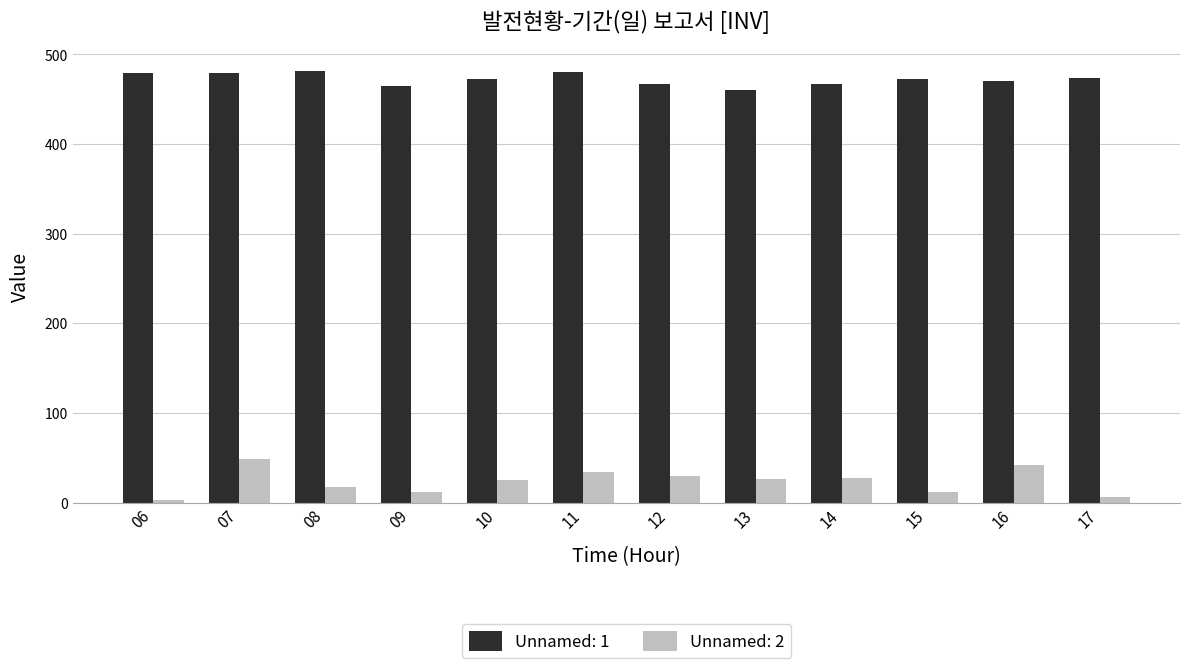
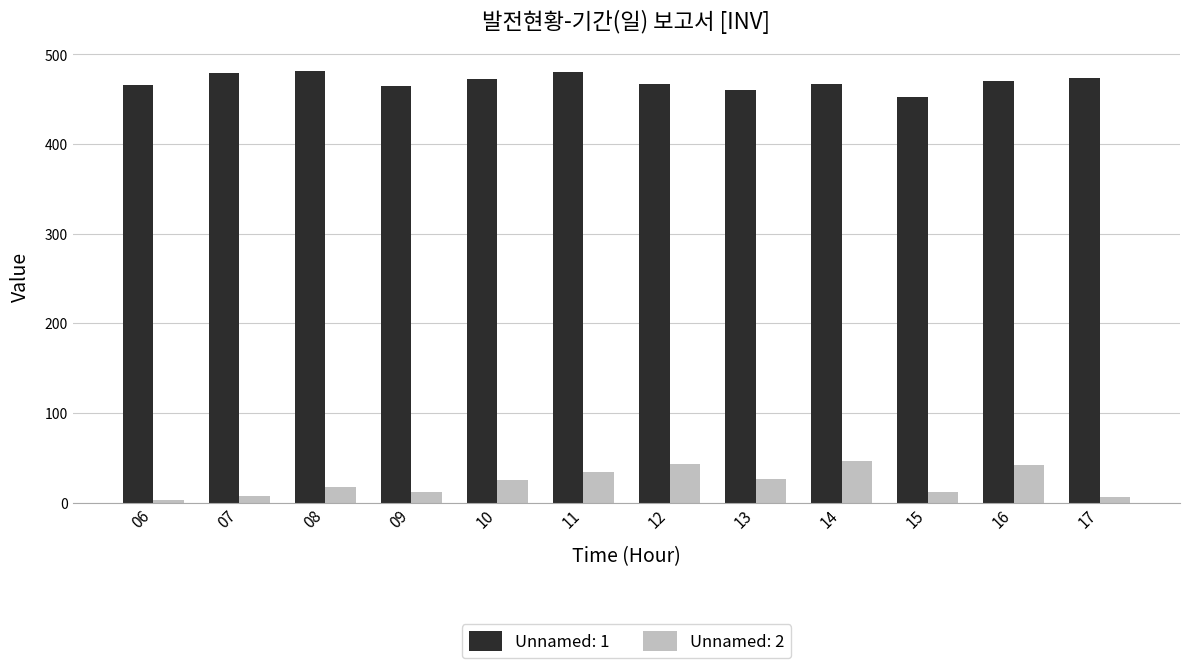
Unnamed: 1, 06: 480 -> 470
Unnamed: 2, 07: 50 -> 10
Unnamed: 2, 12: 30 -> 40
Unnamed: 2, 14: 30 -> 50
Unnamed: 1, 15: 470 -> 450
